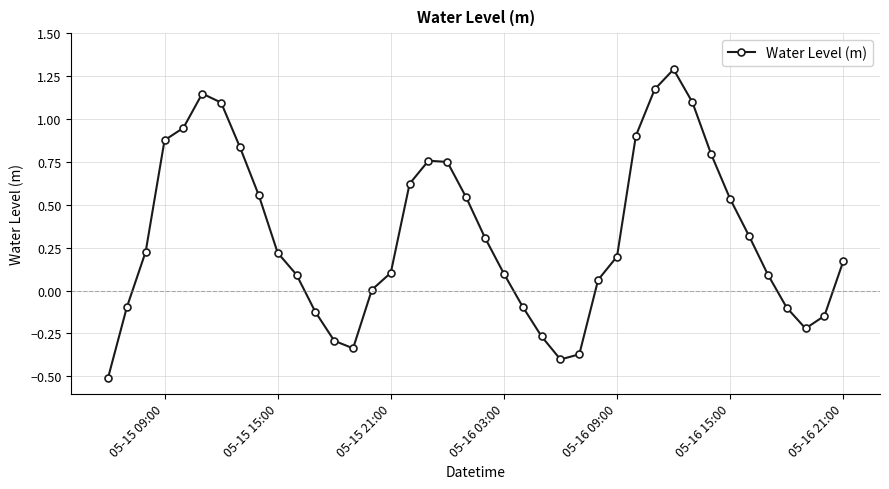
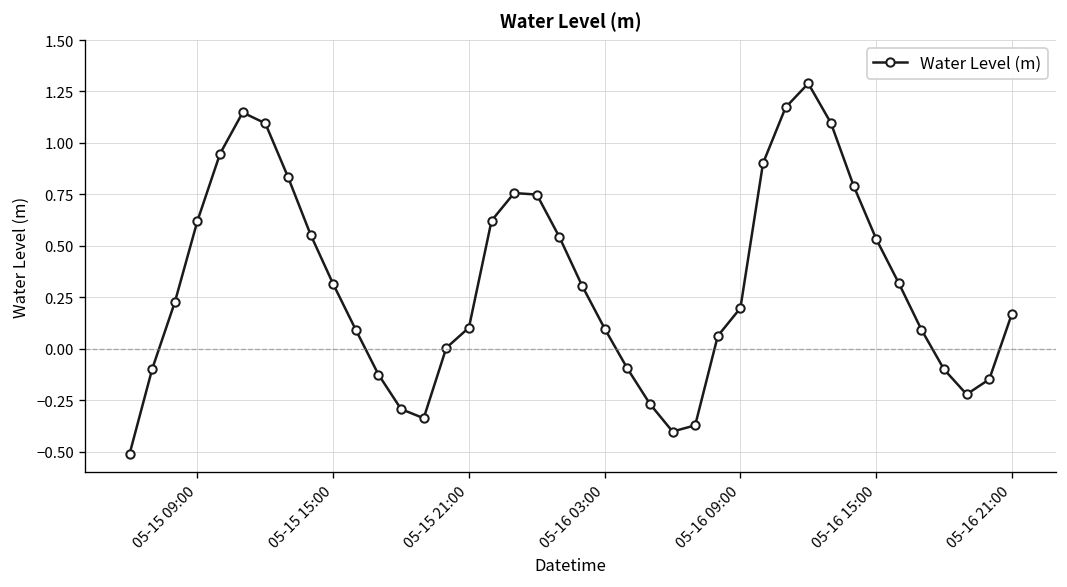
05-15 09:00: 0.88 -> 0.62
05-15 15:00: 0.22 -> 0.31
